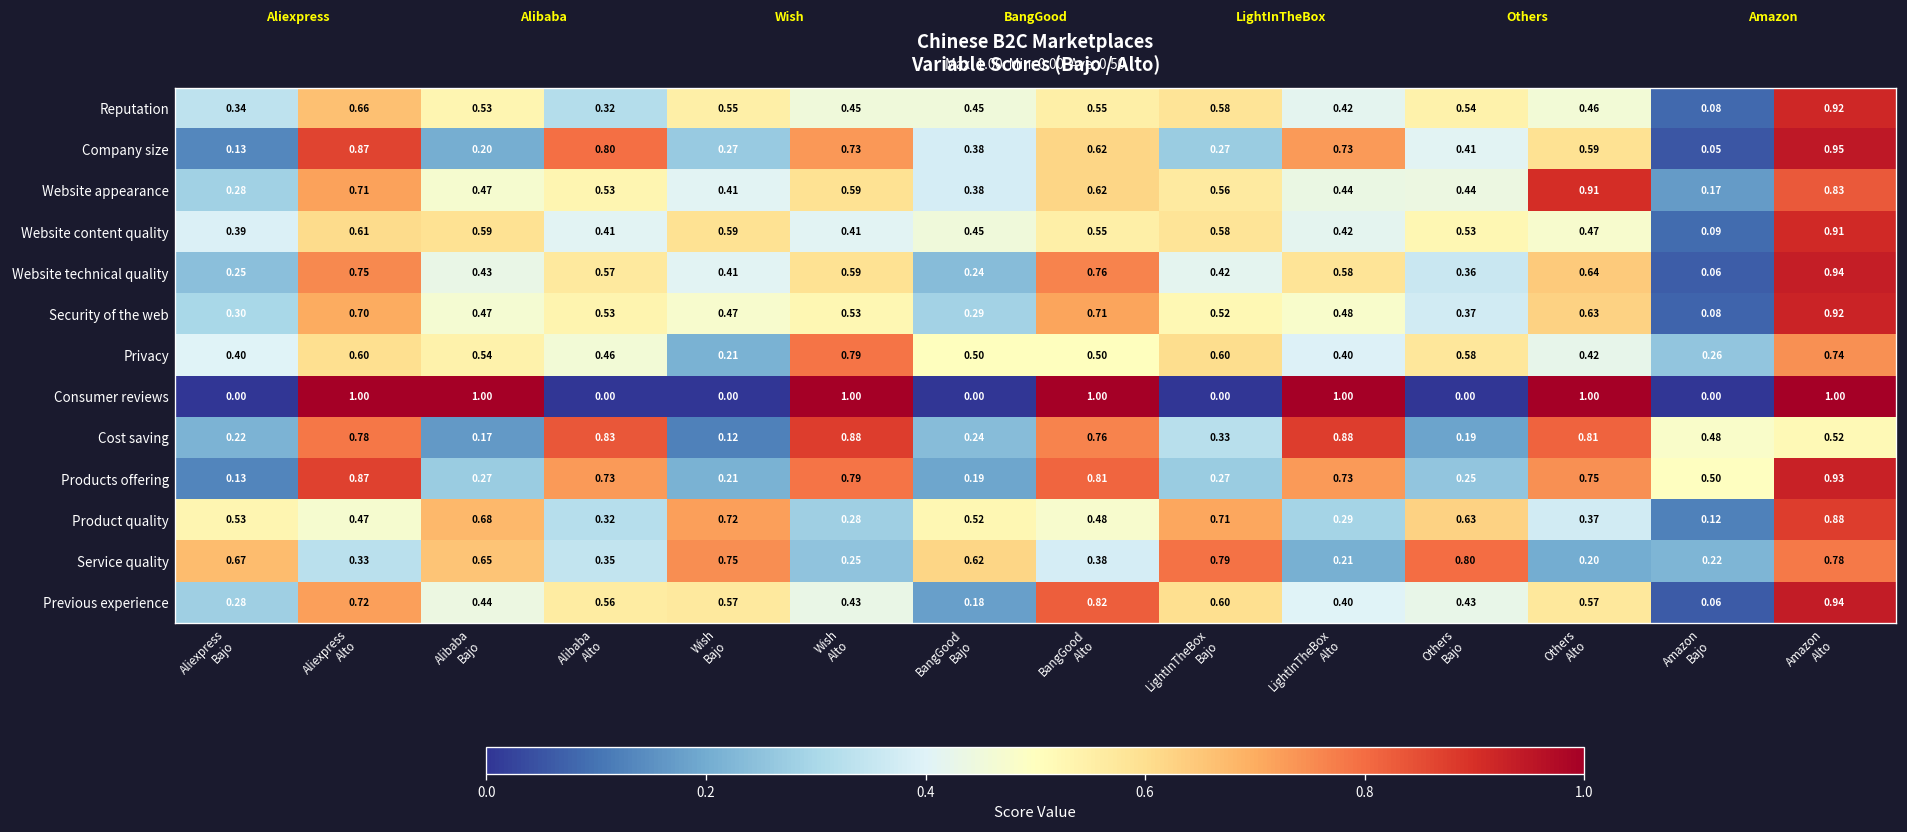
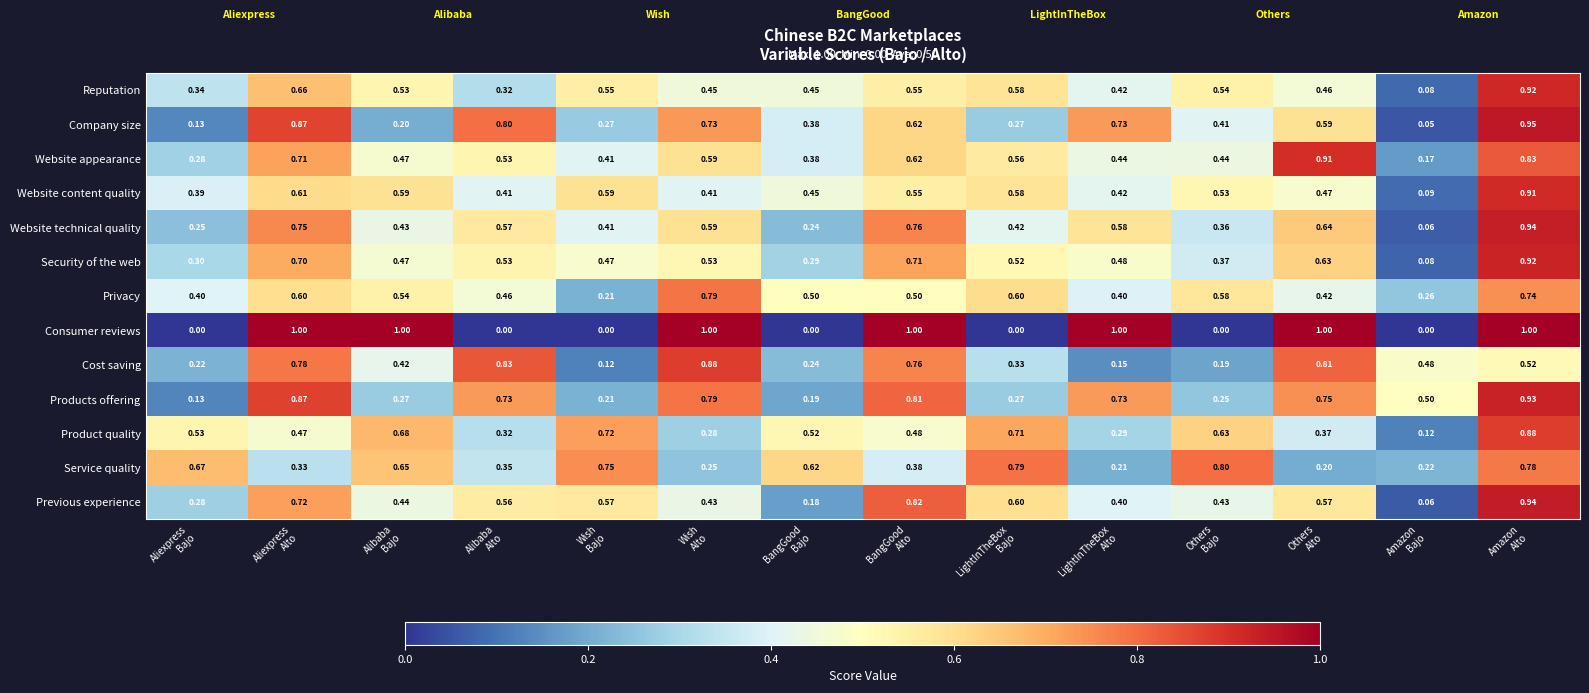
Cost saving, Alibaba Bajo: 0.17 -> 0.42
Cost saving, LightInTheBox Alto: 0.88 -> 0.15
